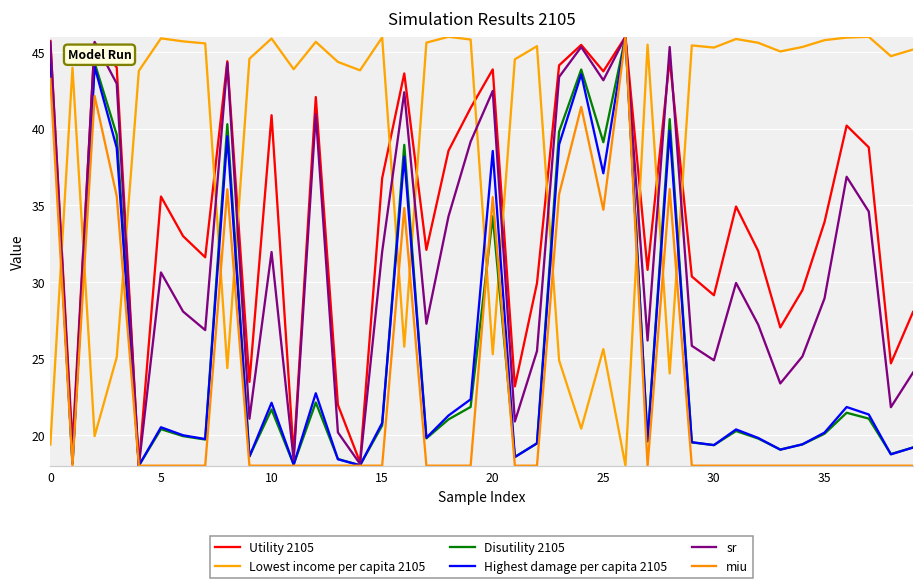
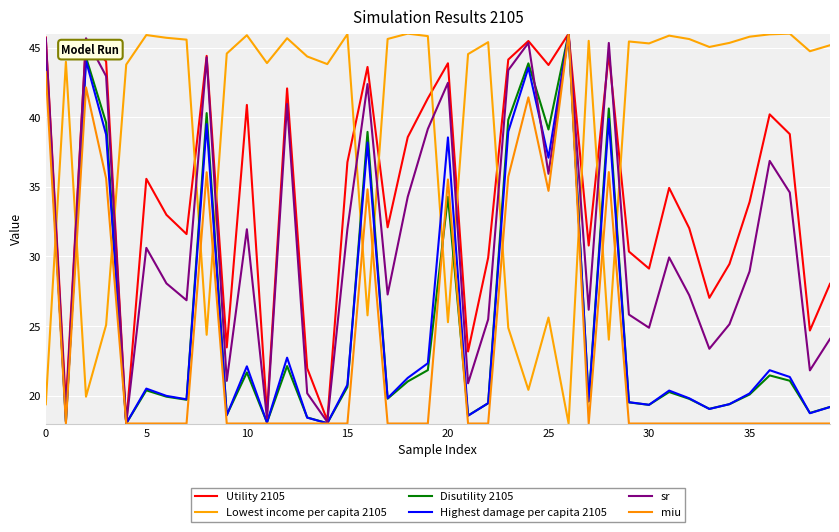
sr, 25: 43.2 -> 35.9
